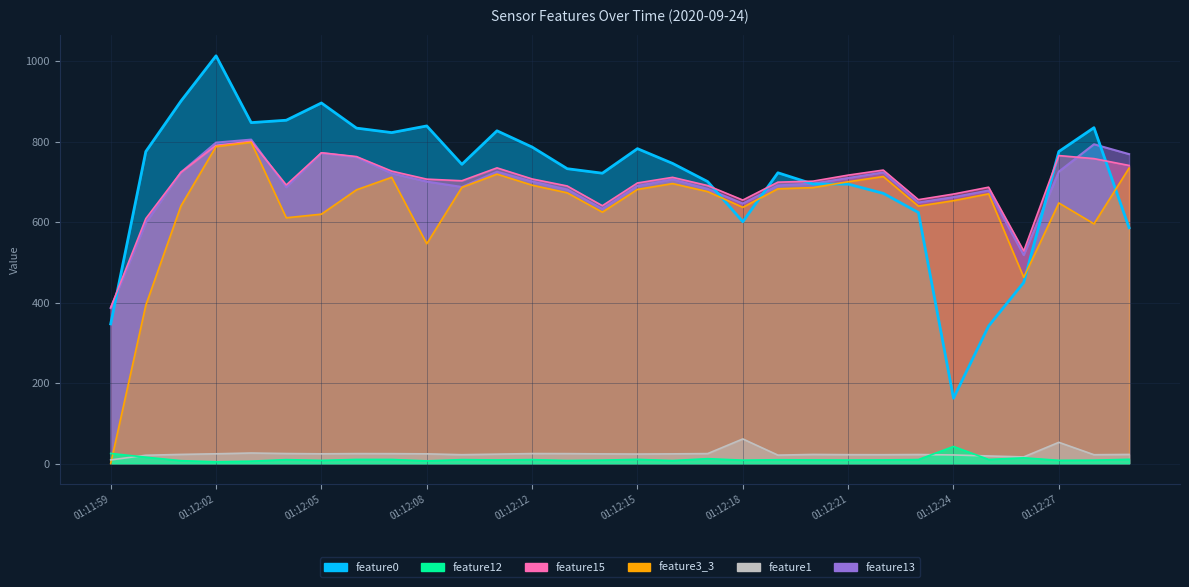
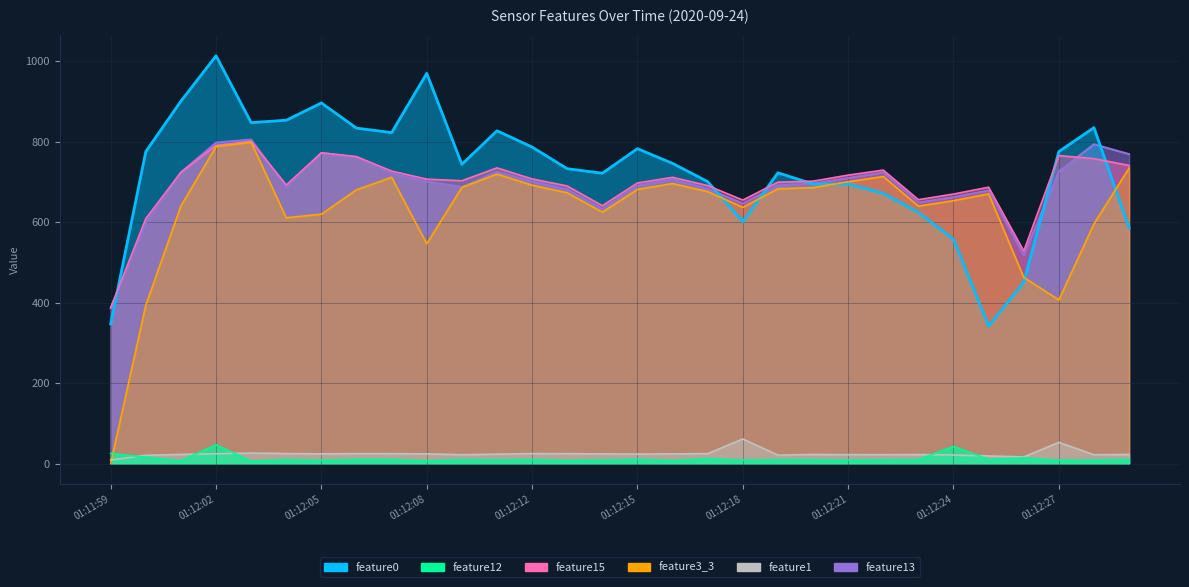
feature12, 01:12:02: 0 -> 50
feature0, 01:12:08: 840 -> 970
feature0, 01:12:24: 160 -> 560
feature3_3, 01:12:27: 650 -> 410
